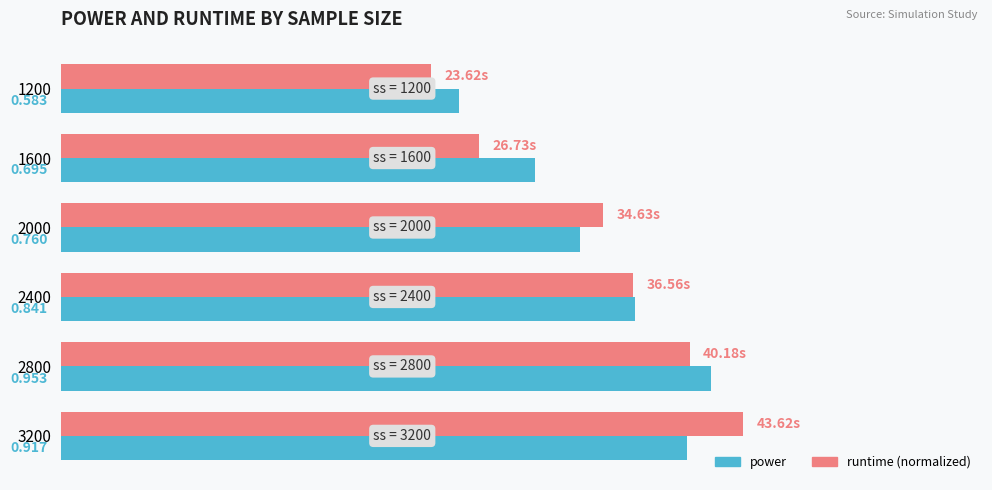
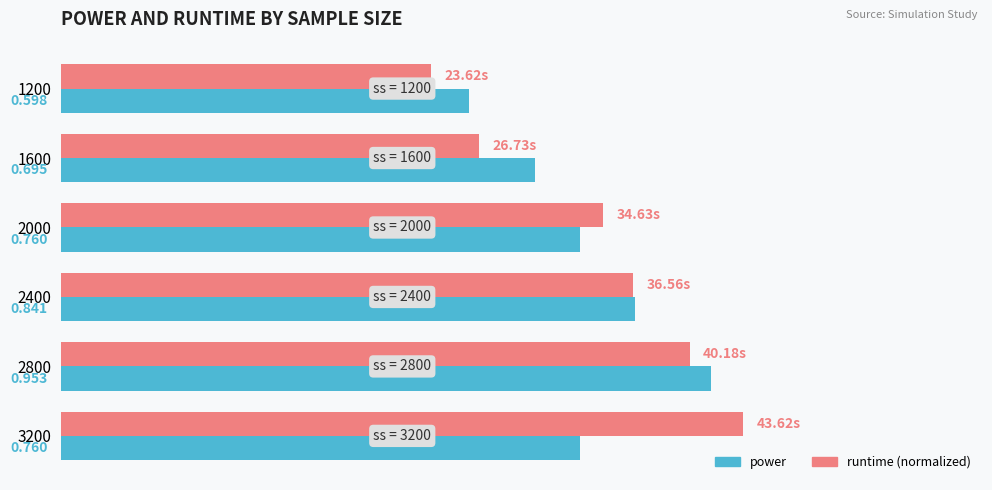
power, 1200: 0.583 -> 0.598
power, 3200: 0.917 -> 0.760
